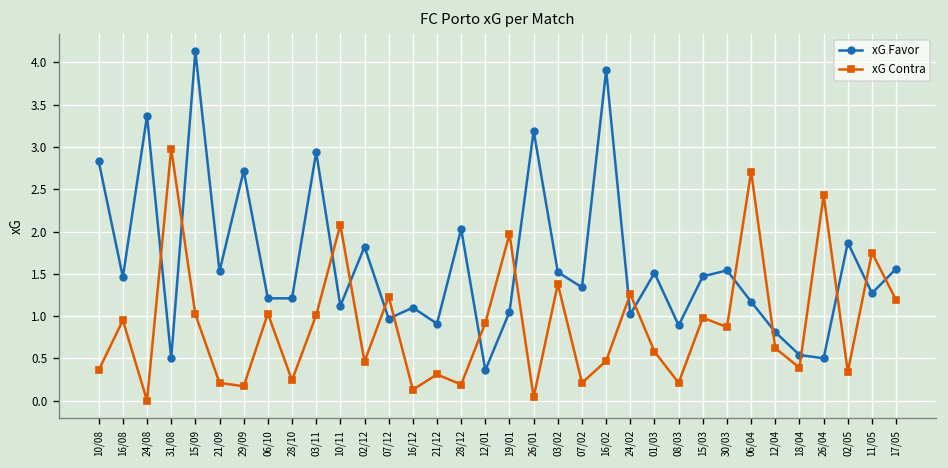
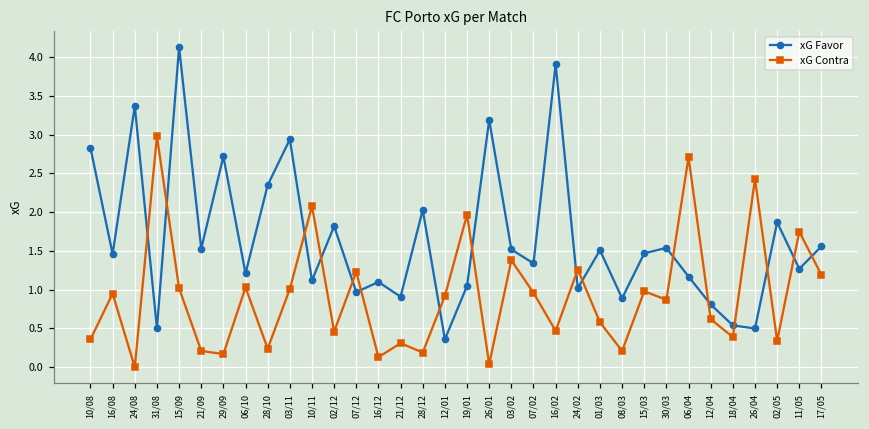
xG Favor, 28/10: 1.2 -> 2.4
xG Contra, 07/02: 0.2 -> 1.0
